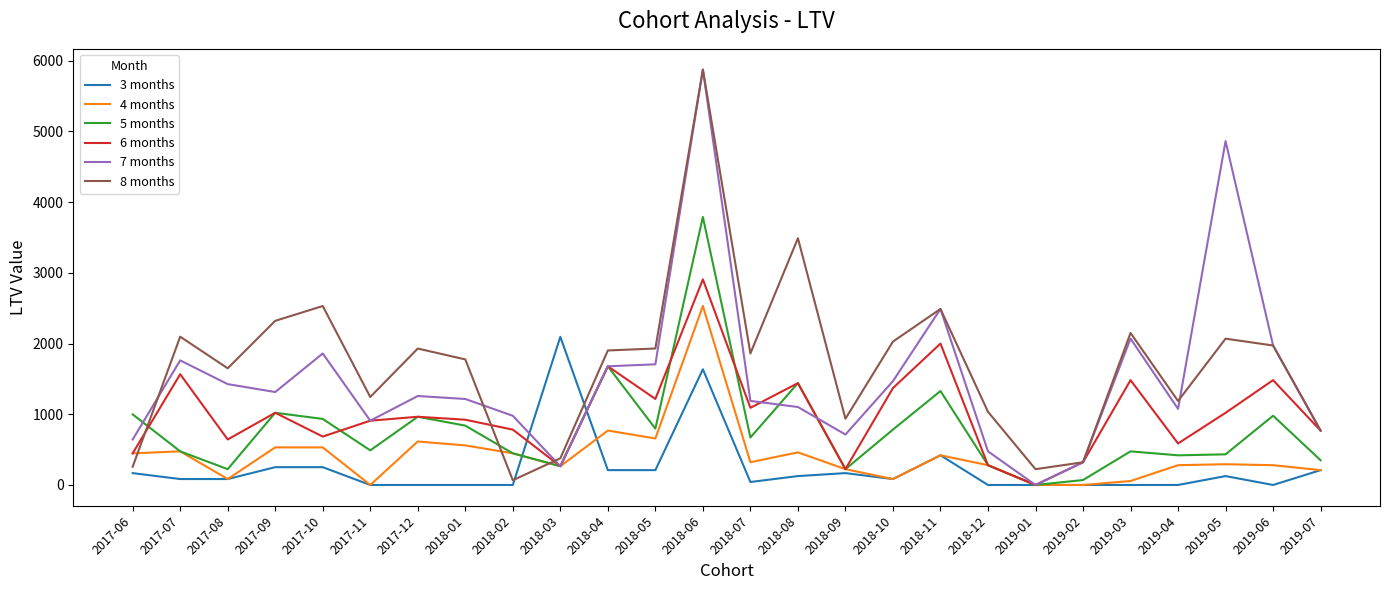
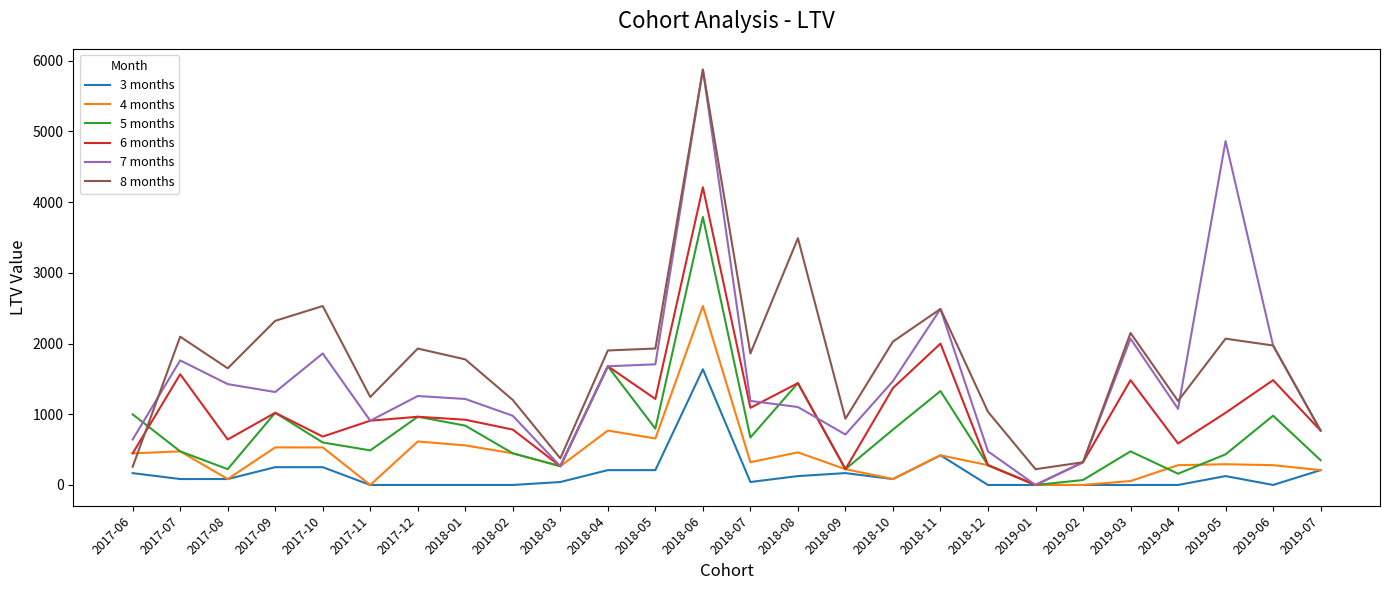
5 months, 2017-10: 900 -> 600
8 months, 2018-02: 100 -> 1200
3 months, 2018-03: 2100 -> 0
6 months, 2018-06: 2900 -> 4200
5 months, 2019-04: 400 -> 200
